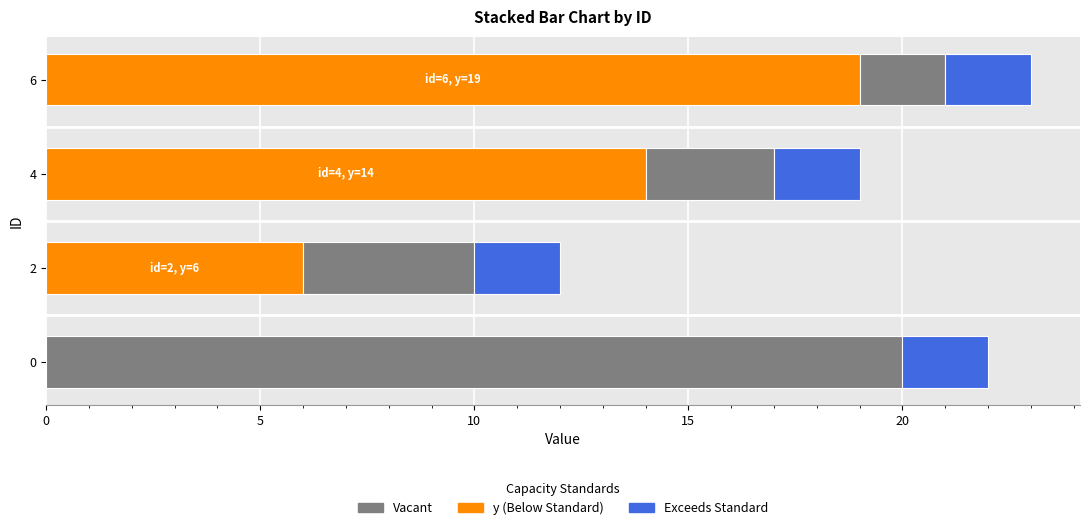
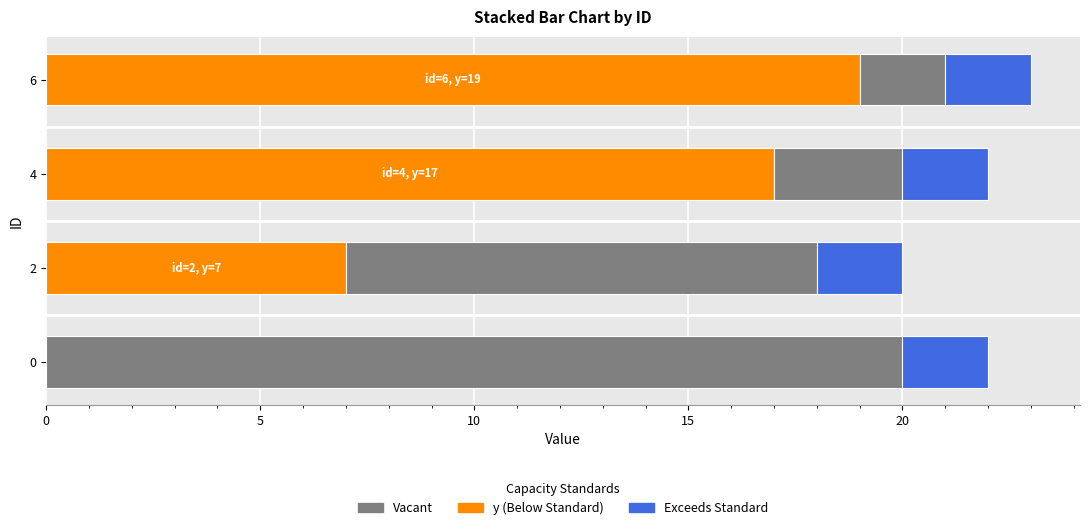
y (Below Standard), 4: 14 -> 17
y (Below Standard), 2: 6 -> 7
Vacant, 2: 4 -> 11
